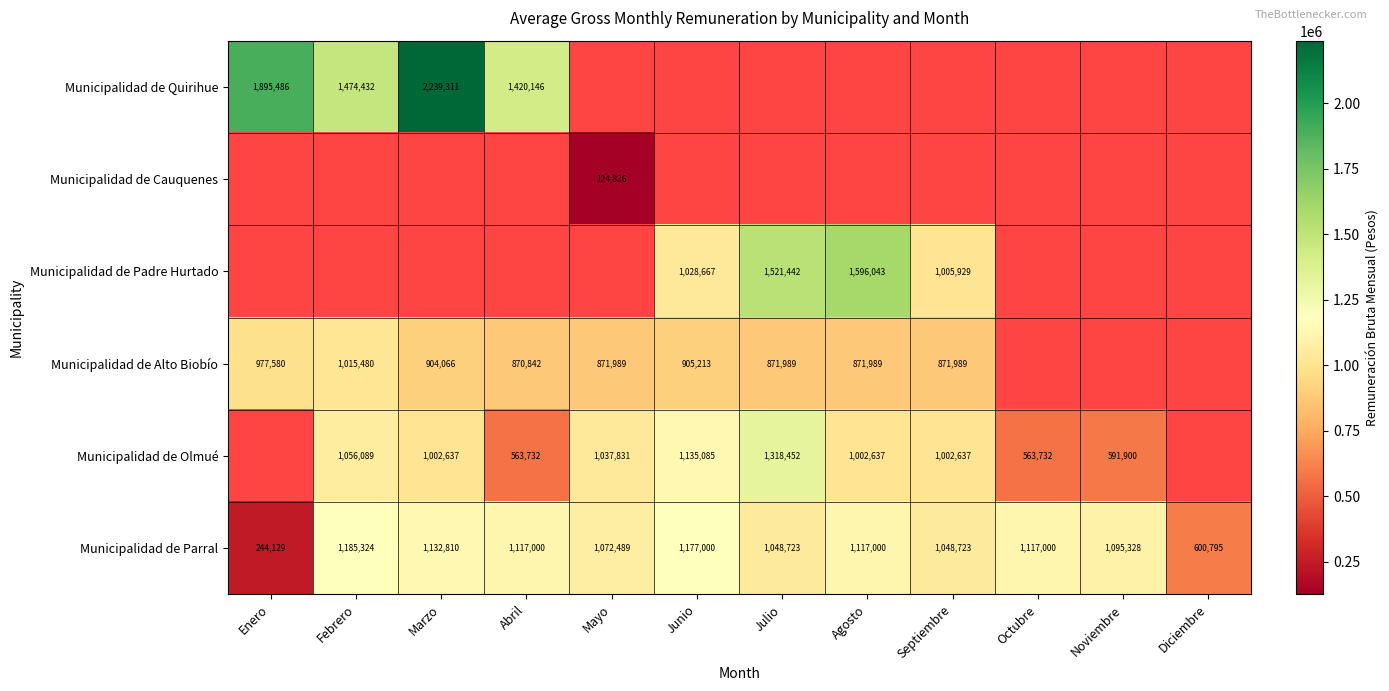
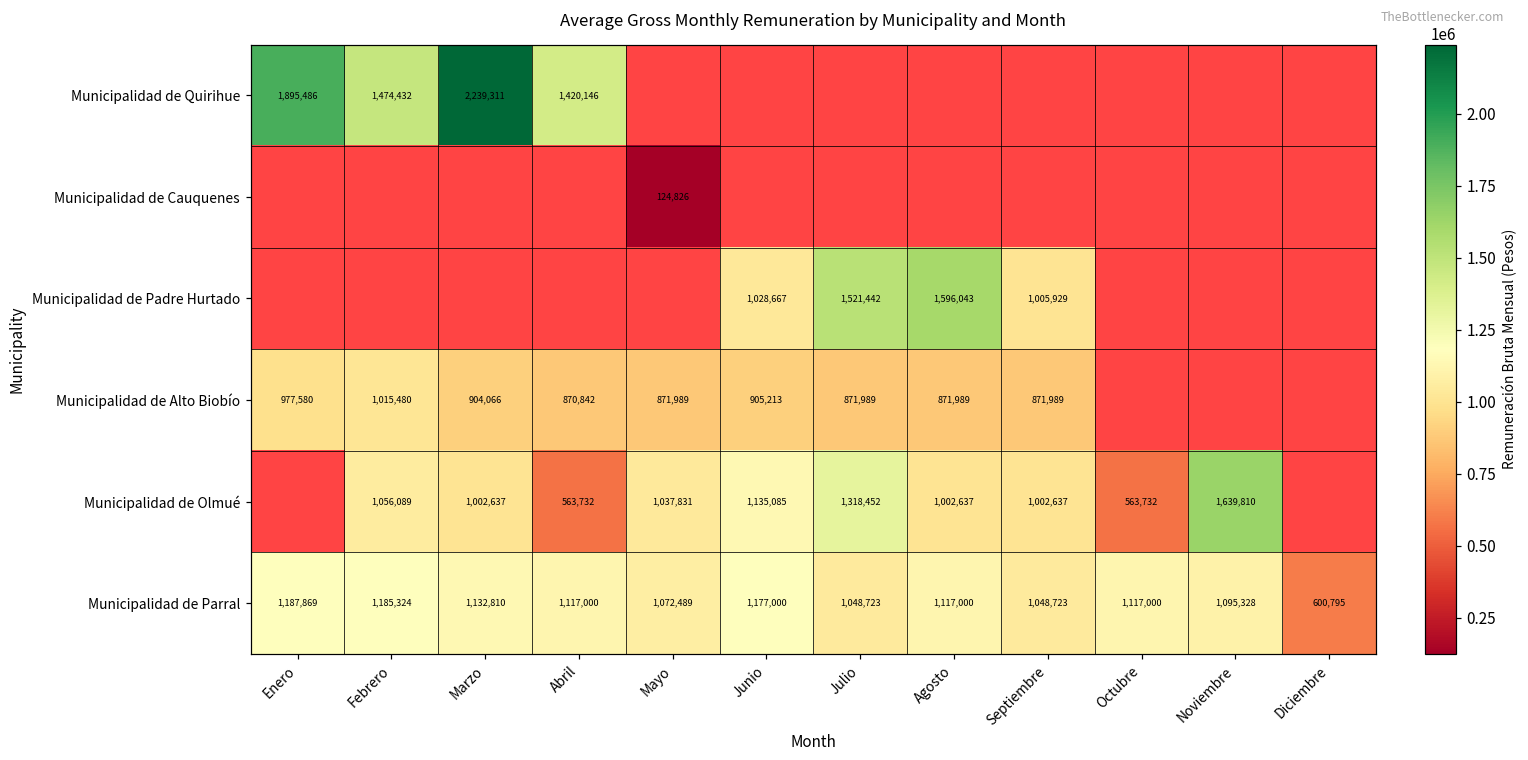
Municipalidad de Olmué, Noviembre: 591,900 -> 1,639,810
Municipalidad de Parral, Enero: 244,129 -> 1,187,869
